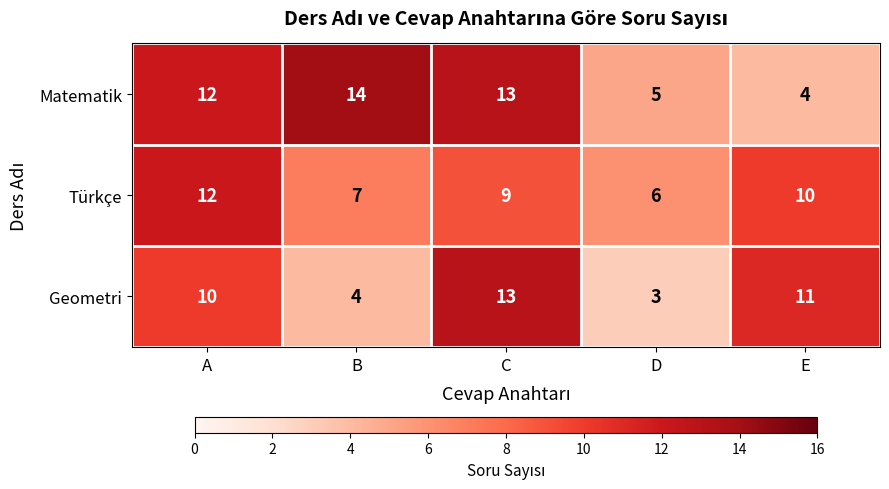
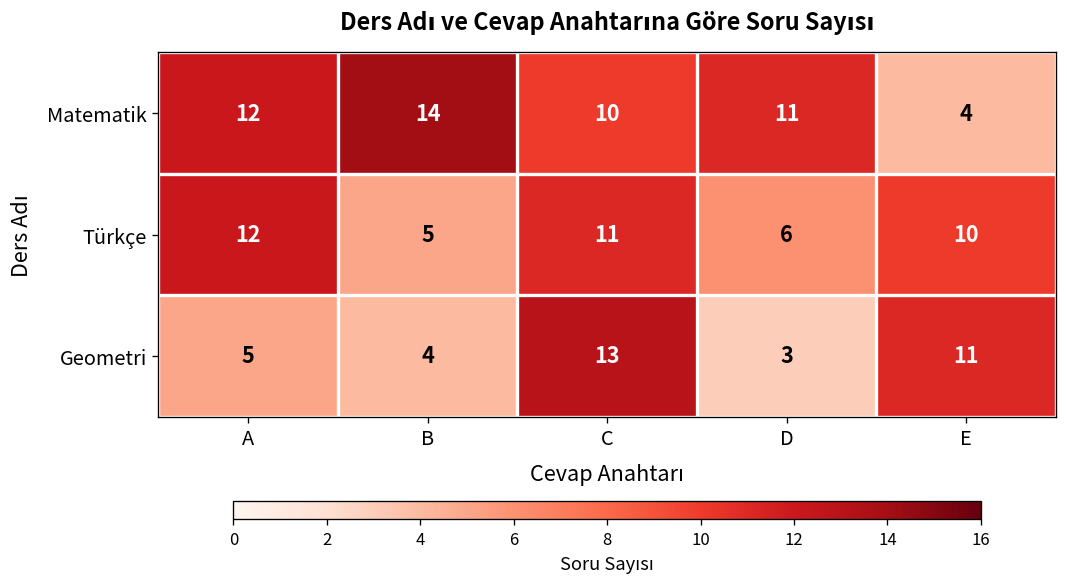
Matematik, C: 13 -> 10
Matematik, D: 5 -> 11
Türkçe, B: 7 -> 5
Türkçe, C: 9 -> 11
Geometri, A: 10 -> 5
